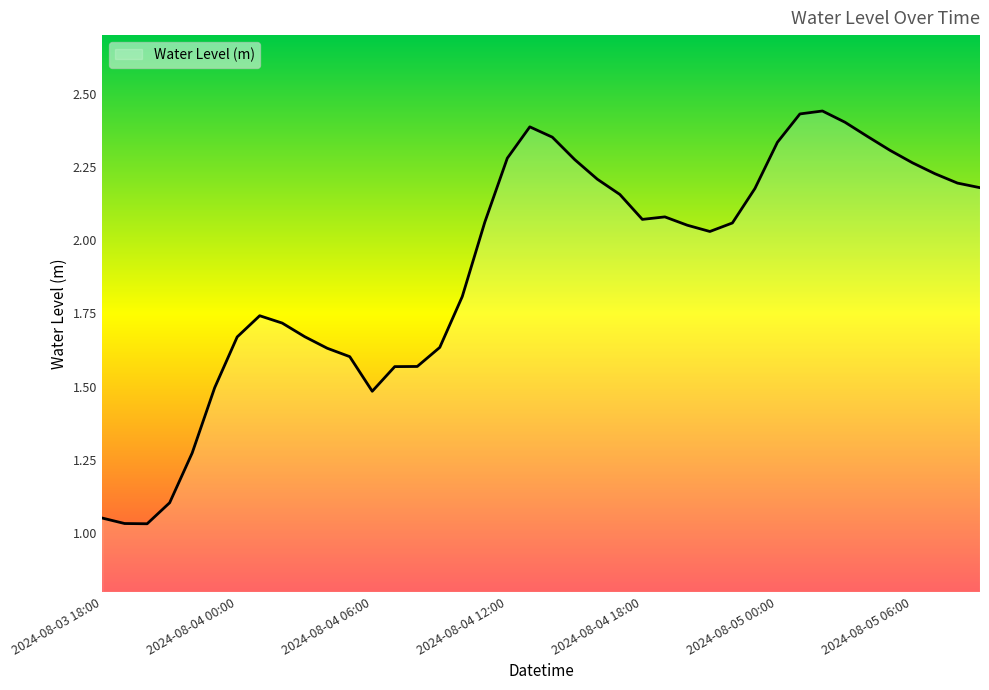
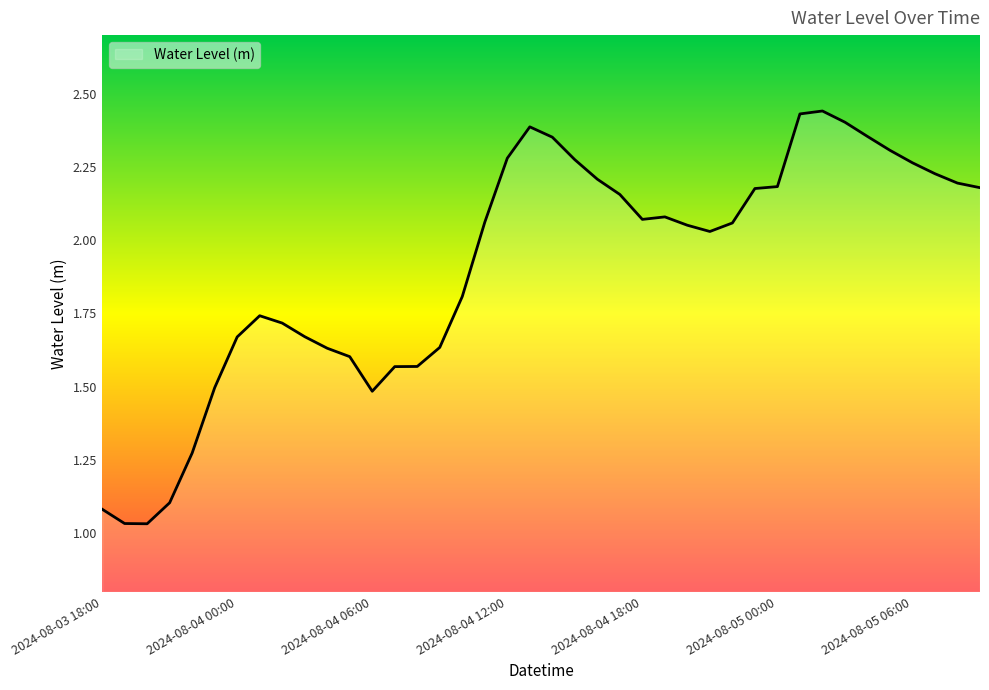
2024-08-03 18:00: 1.05 -> 1.08
2024-08-05 00:00: 2.33 -> 2.18
